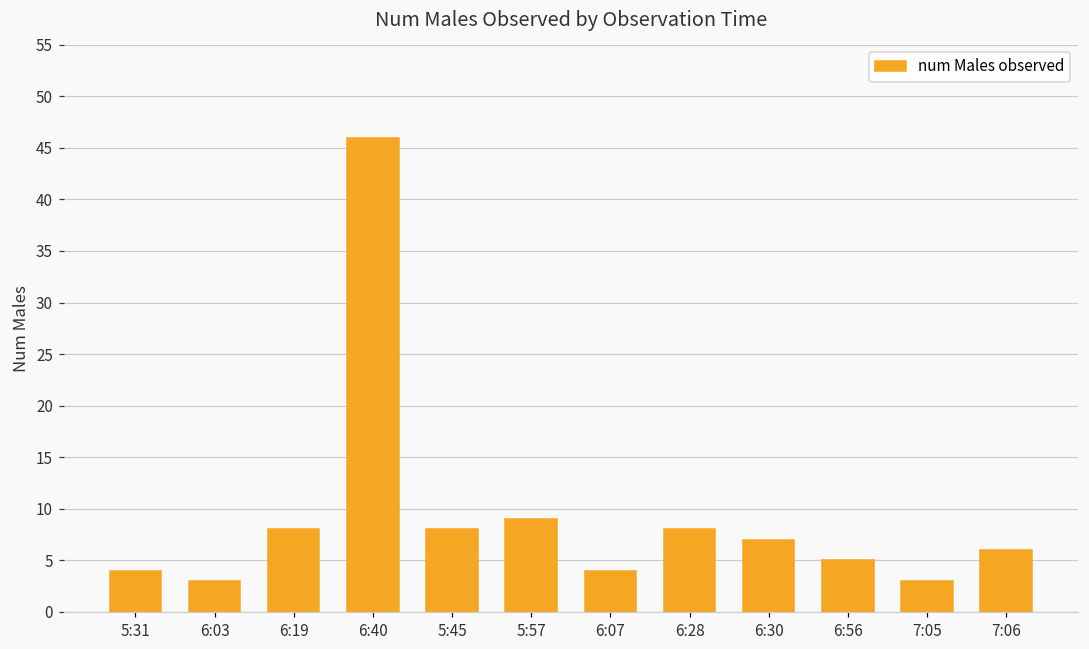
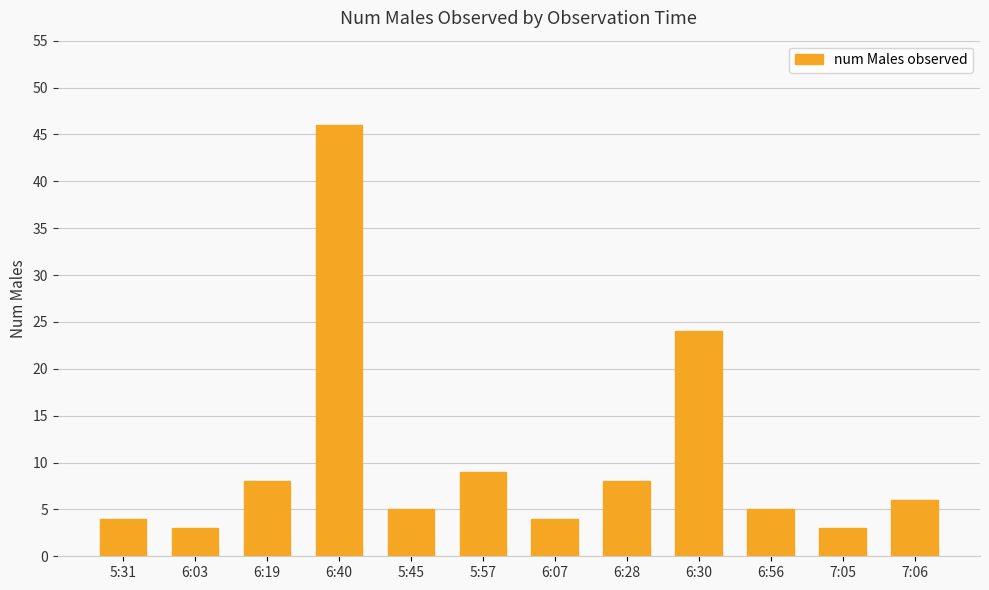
5:45: 8 -> 5
6:30: 7 -> 24
